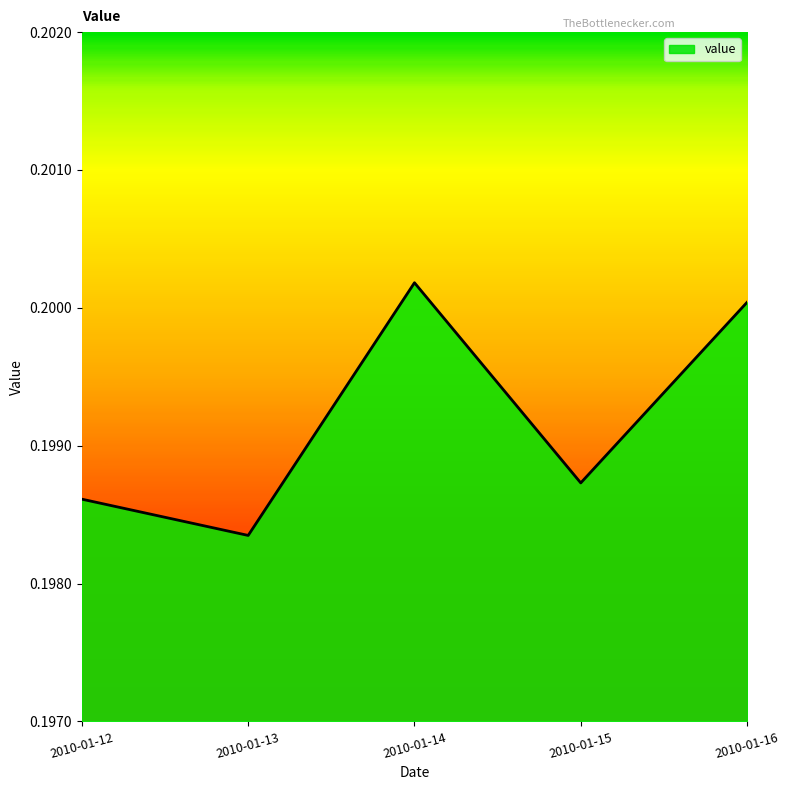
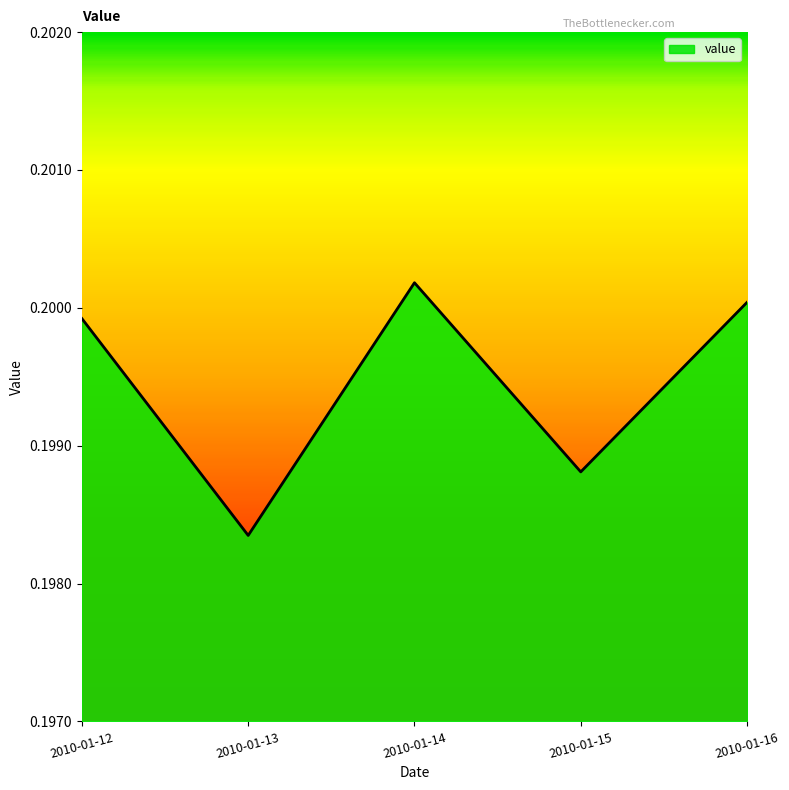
2010-01-12: 0.19861 -> 0.19992
2010-01-15: 0.19873 -> 0.19881
